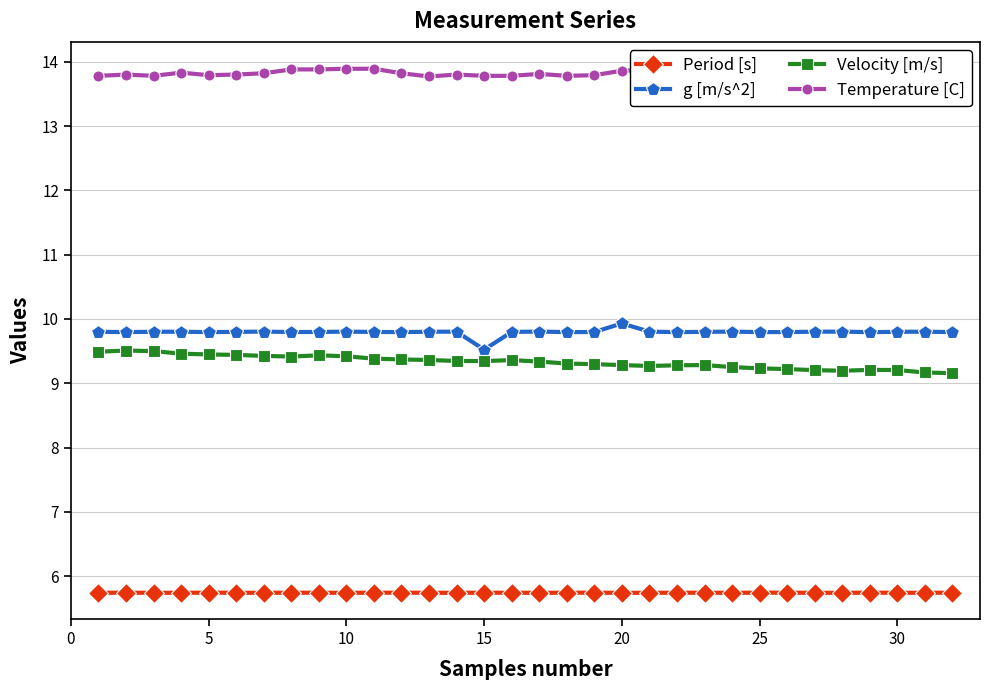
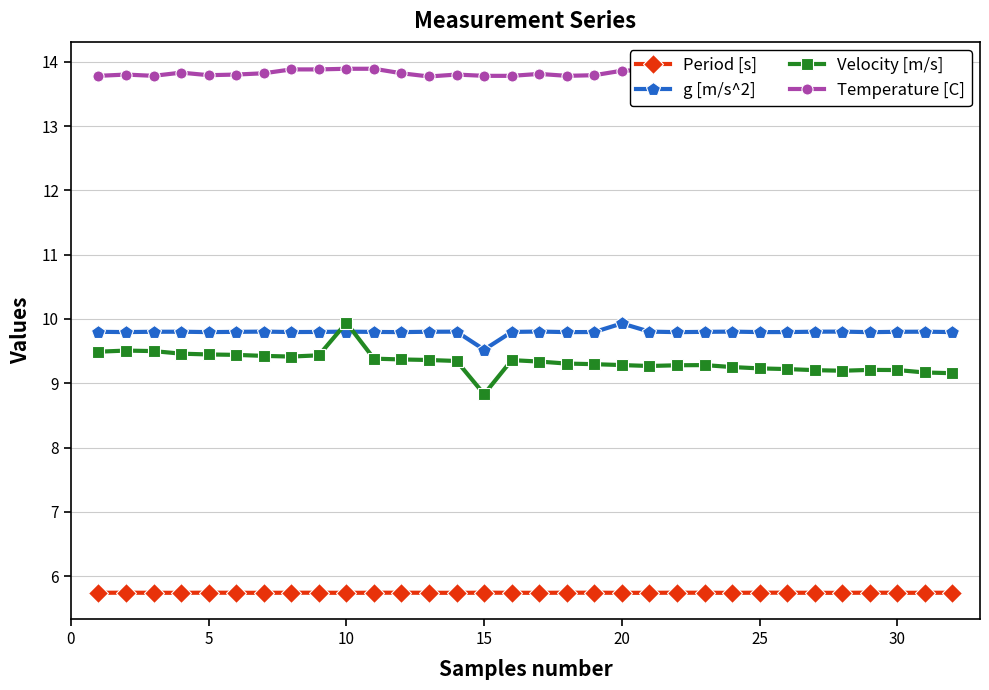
Velocity [m/s], 10: 9.4 -> 9.9
Velocity [m/s], 15: 9.3 -> 8.8
